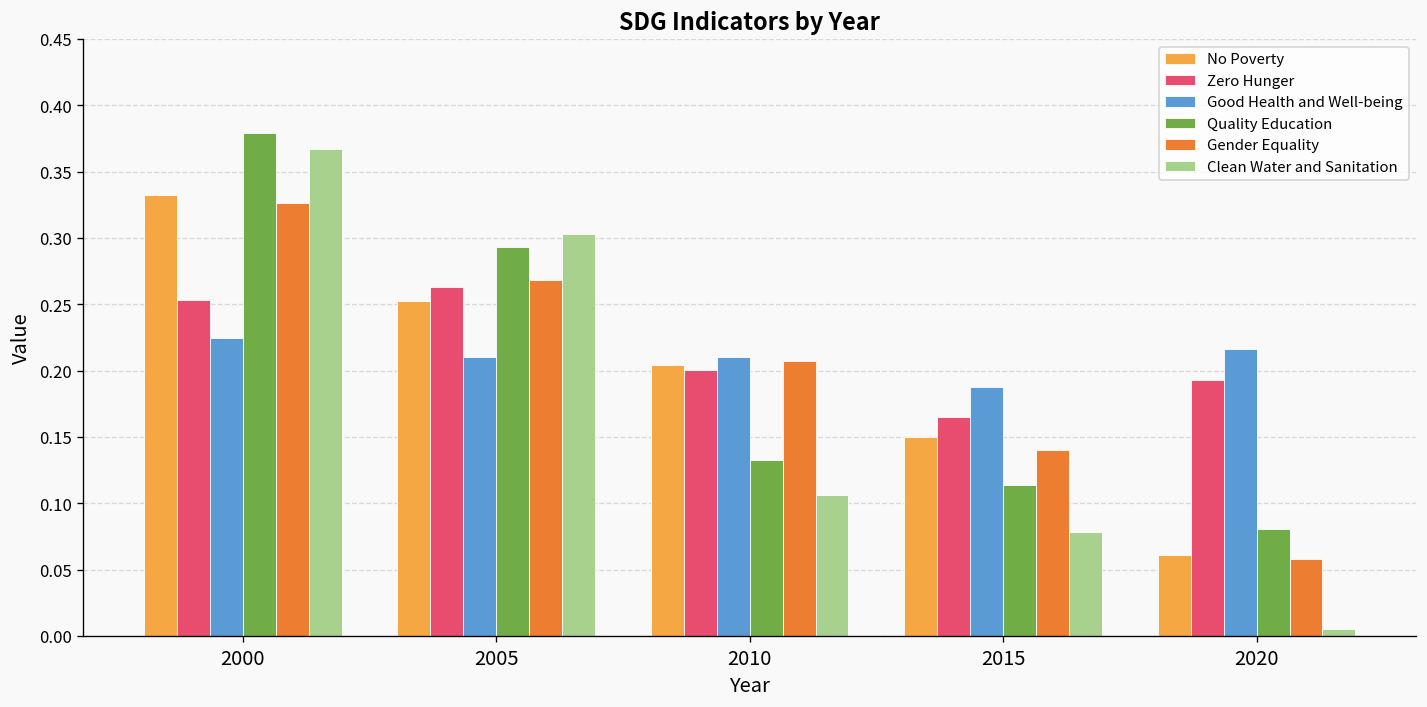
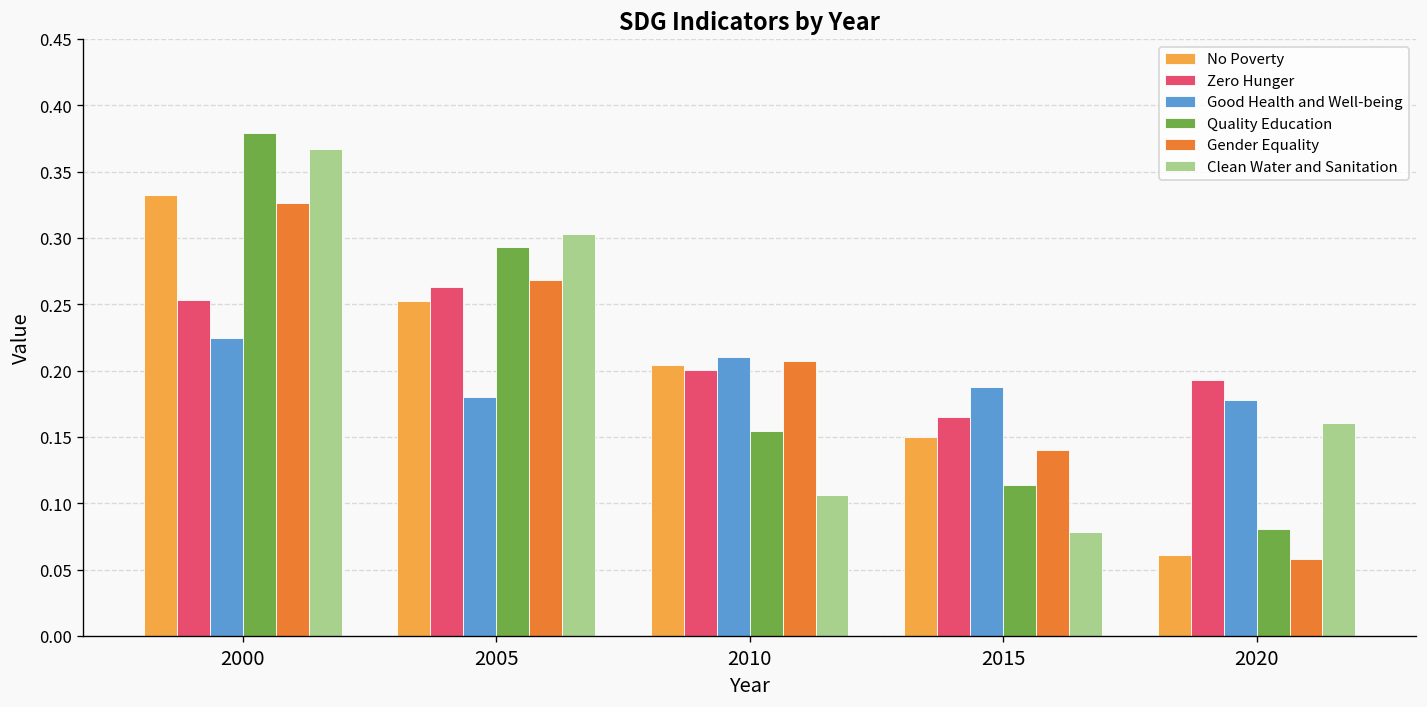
Good Health and Well-being, 2005: 0.210 -> 0.180
Quality Education, 2010: 0.133 -> 0.154
Good Health and Well-being, 2020: 0.216 -> 0.178
Clean Water and Sanitation, 2020: 0.005 -> 0.160
